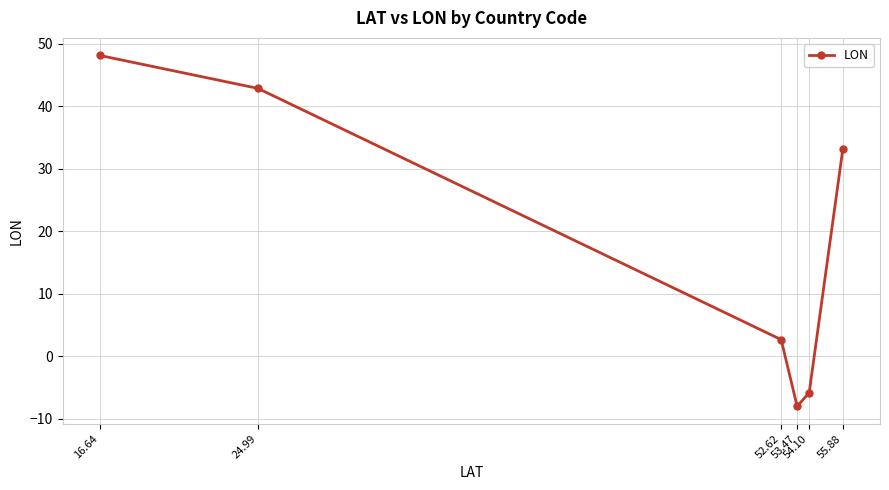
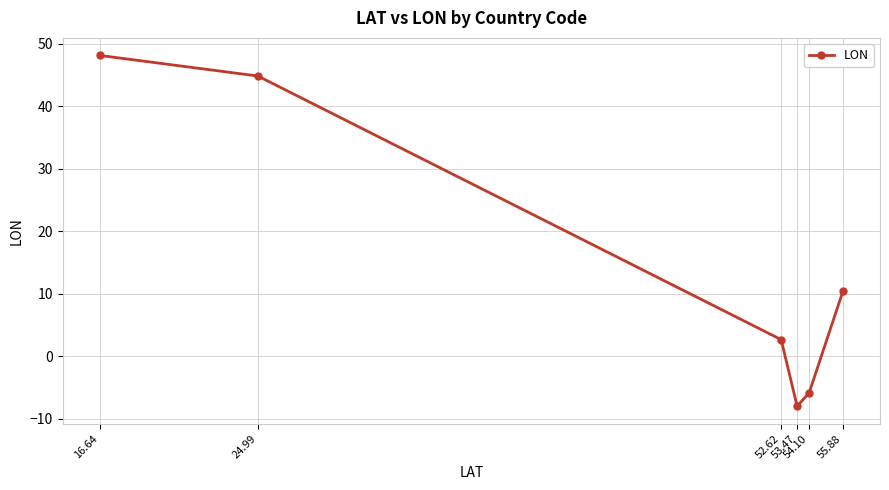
24.99: 43 -> 45
55.88: 33 -> 10
